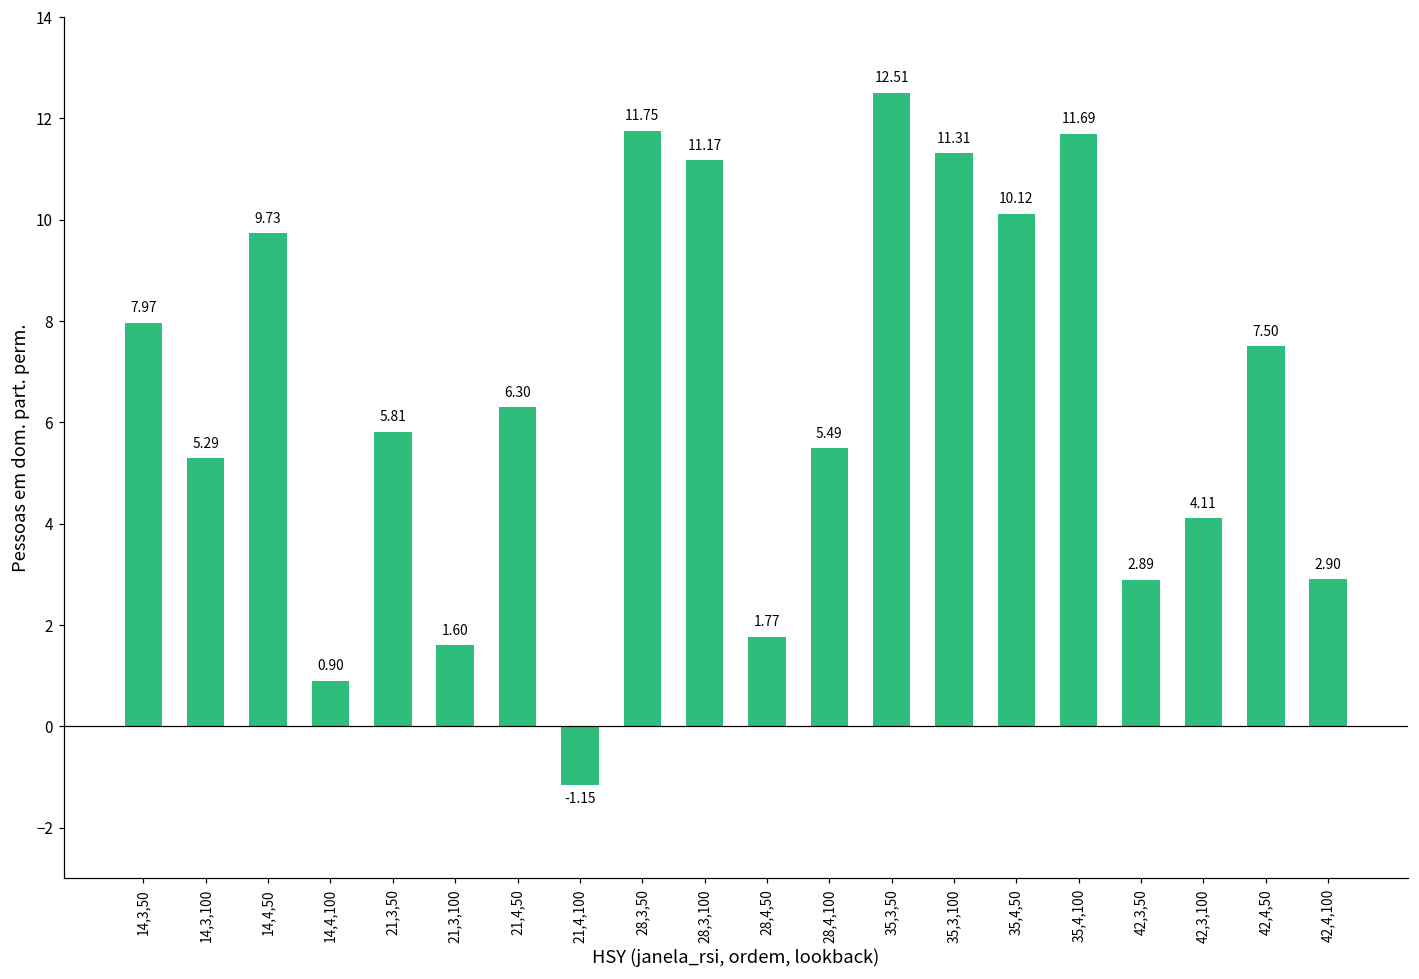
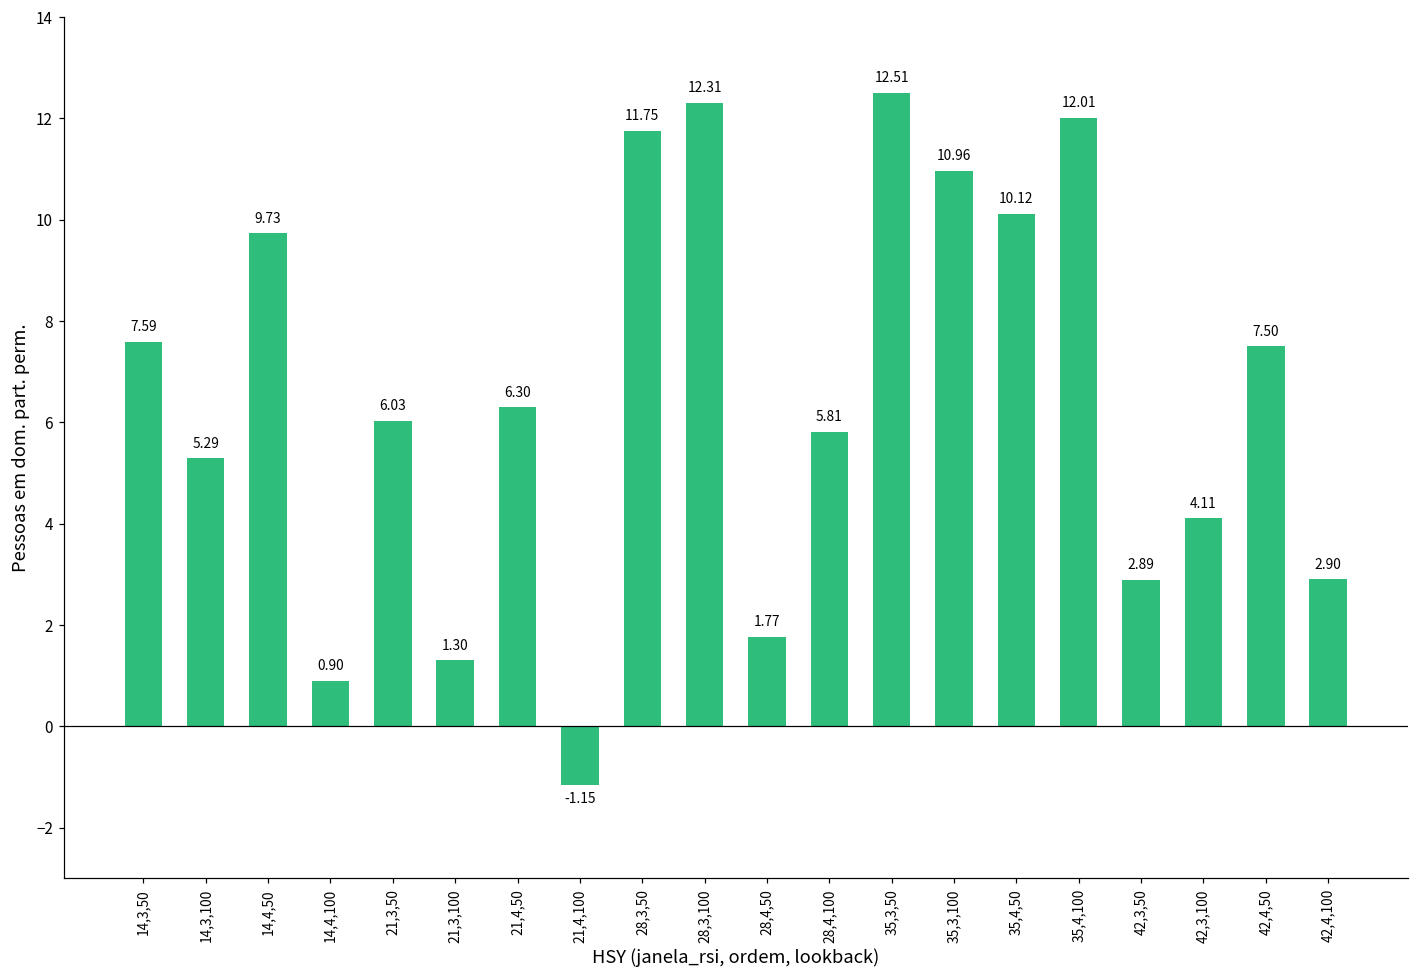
14,3,50: 7.97 -> 7.59
21,3,50: 5.81 -> 6.03
21,3,100: 1.60 -> 1.30
28,3,100: 11.17 -> 12.31
28,4,100: 5.49 -> 5.81
35,3,100: 11.31 -> 10.96
35,4,100: 11.69 -> 12.01
